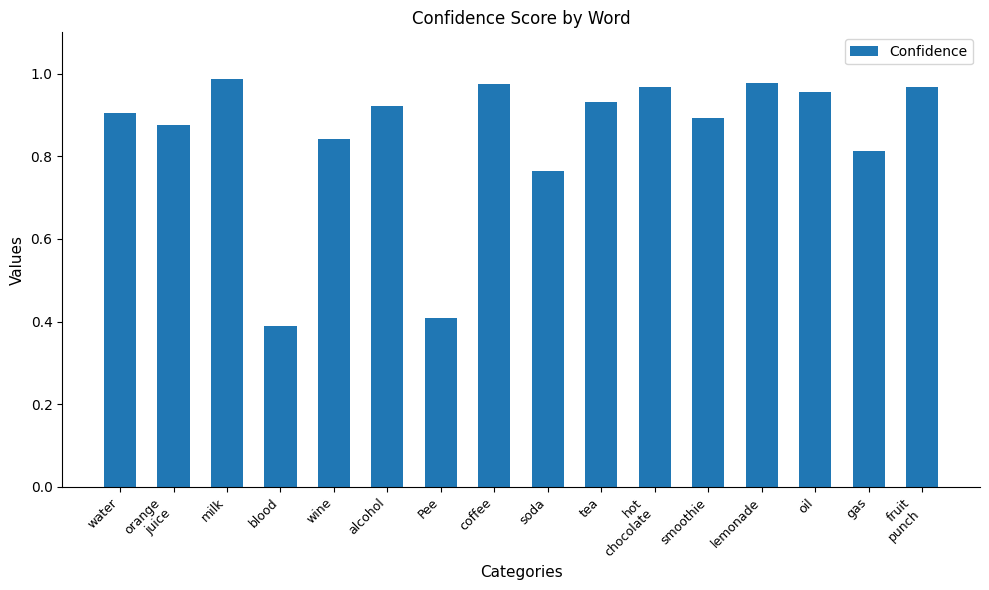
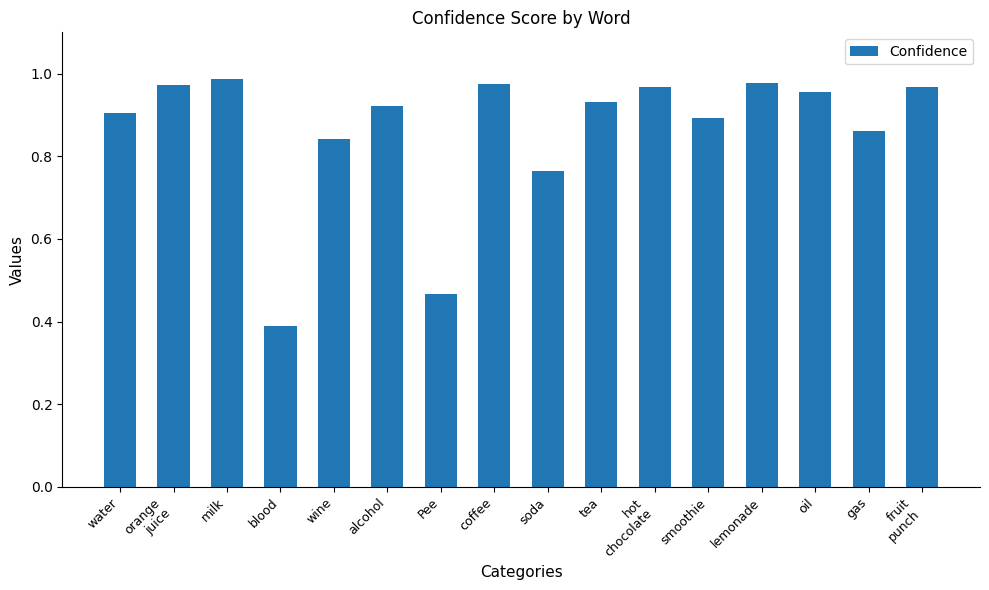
orange juice: 0.88 -> 0.97
Pee: 0.41 -> 0.47
gas: 0.81 -> 0.86
